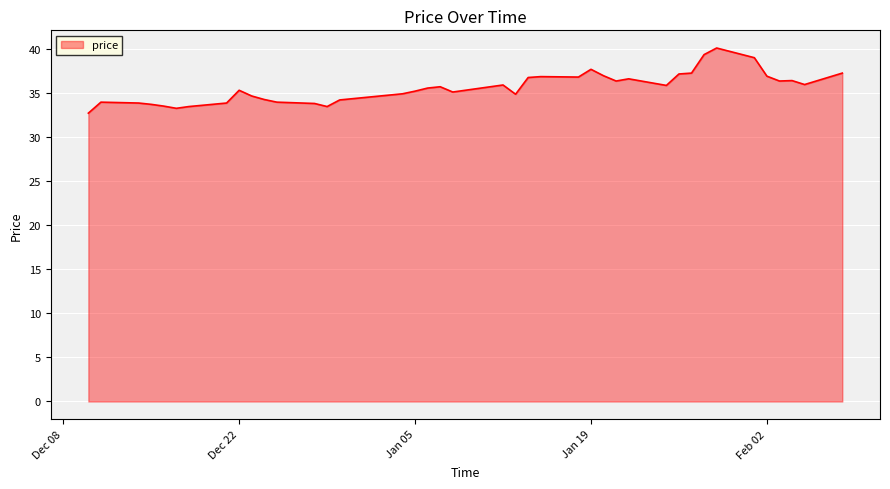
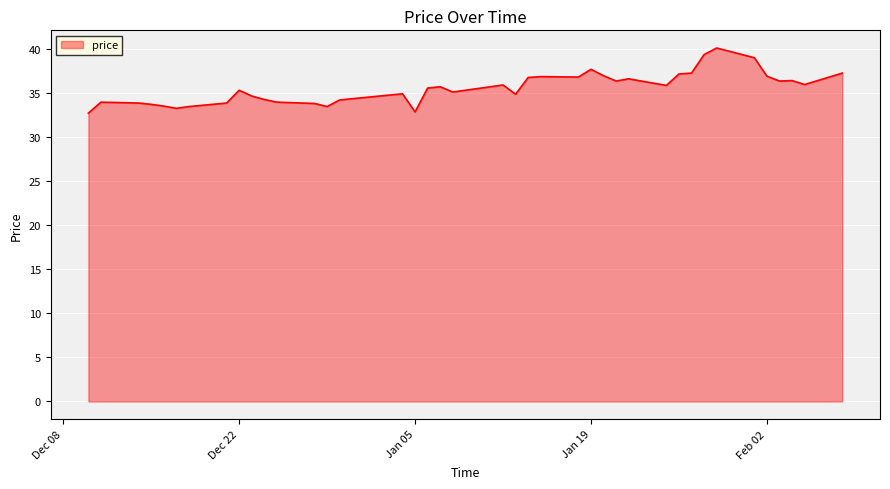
Jan 05: 35 -> 33
